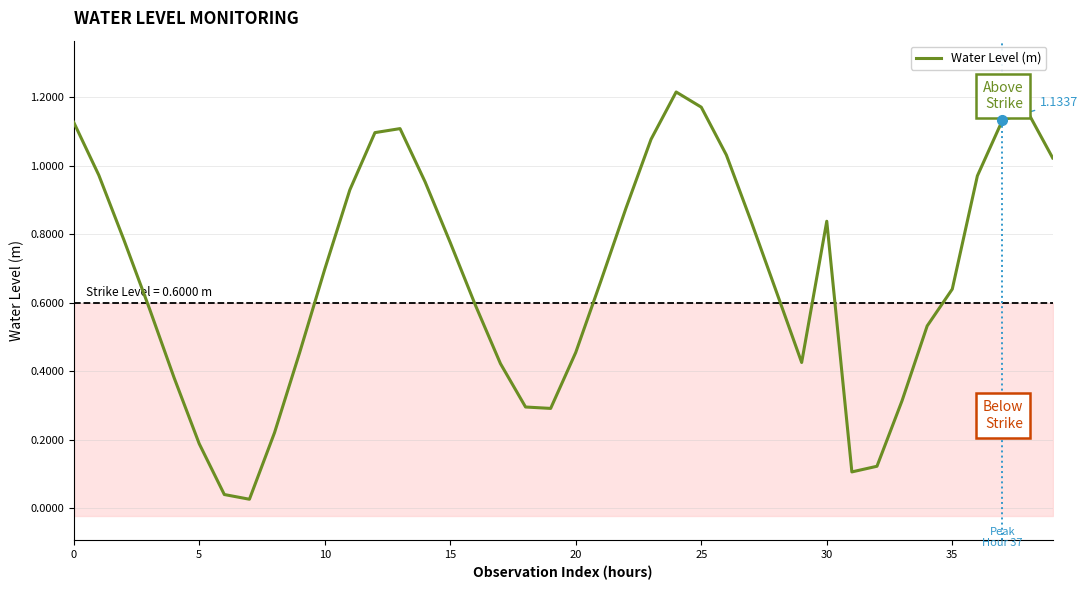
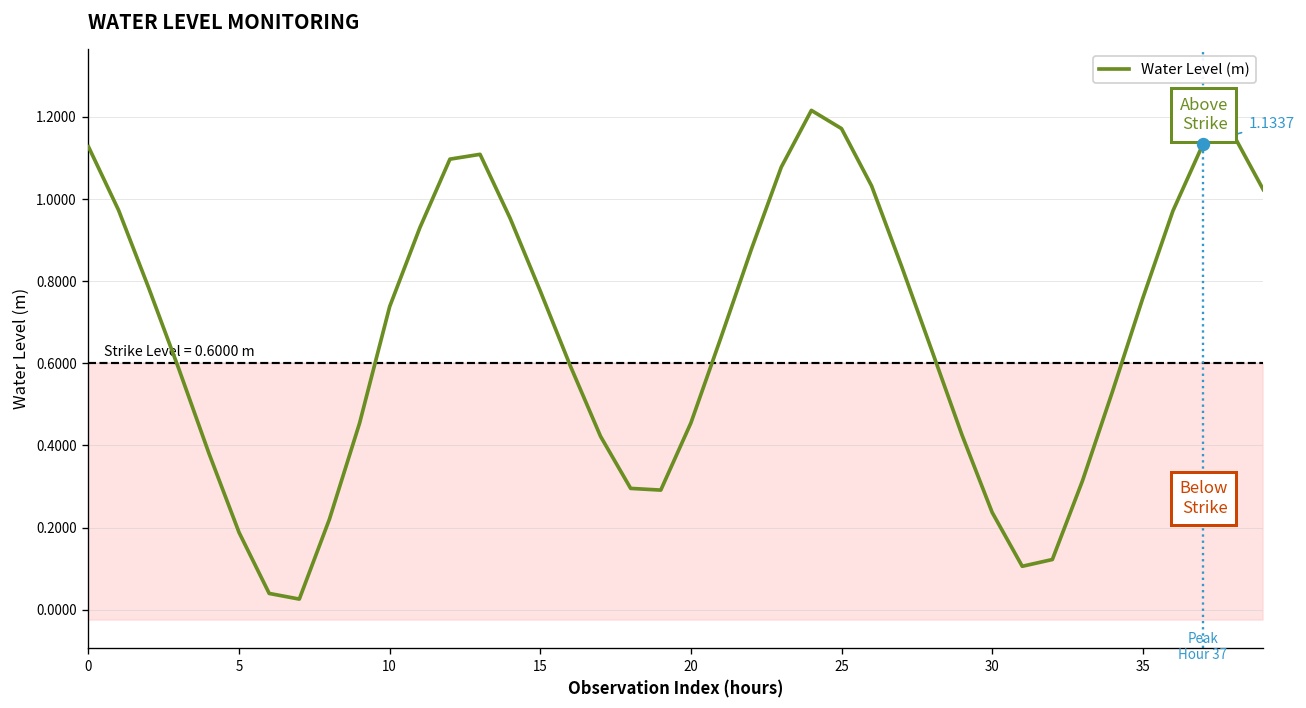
Water Level (m), 10: 0.70 -> 0.74
Water Level (m), 30: 0.84 -> 0.24
Water Level (m), 35: 0.64 -> 0.76
